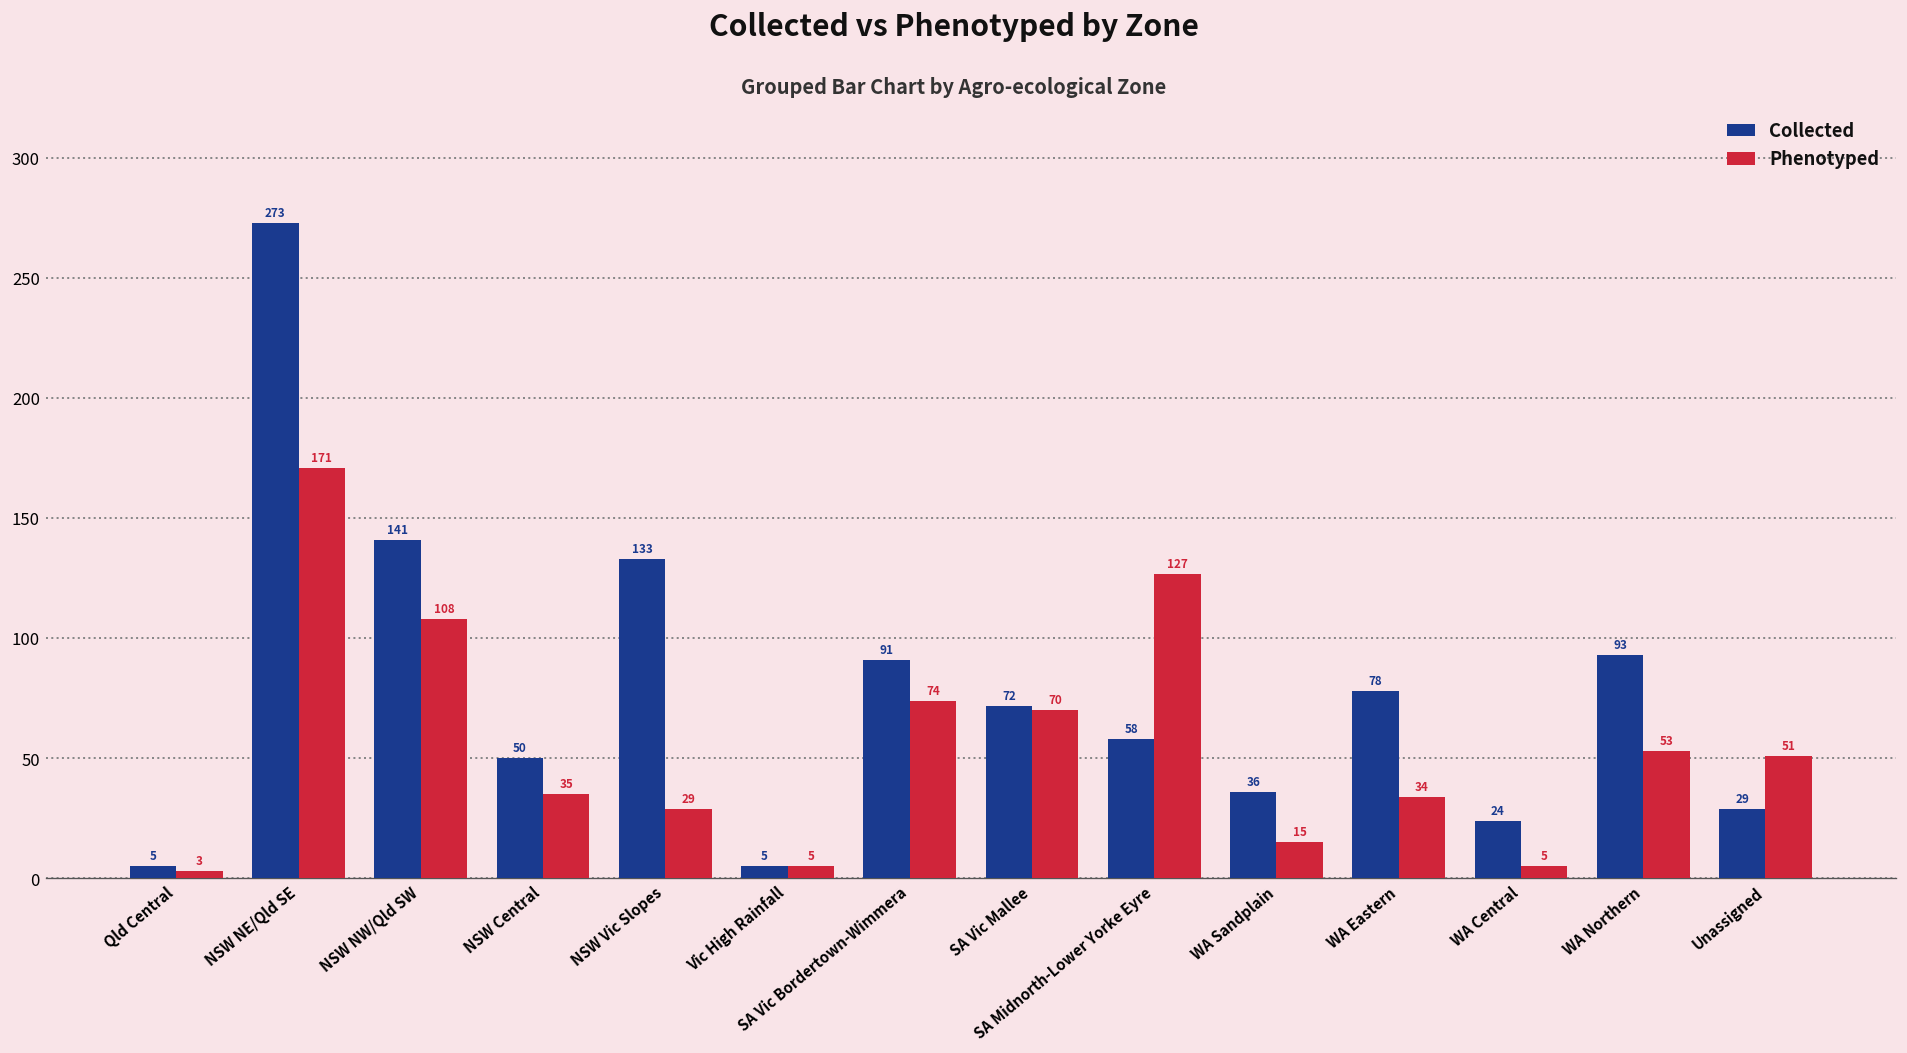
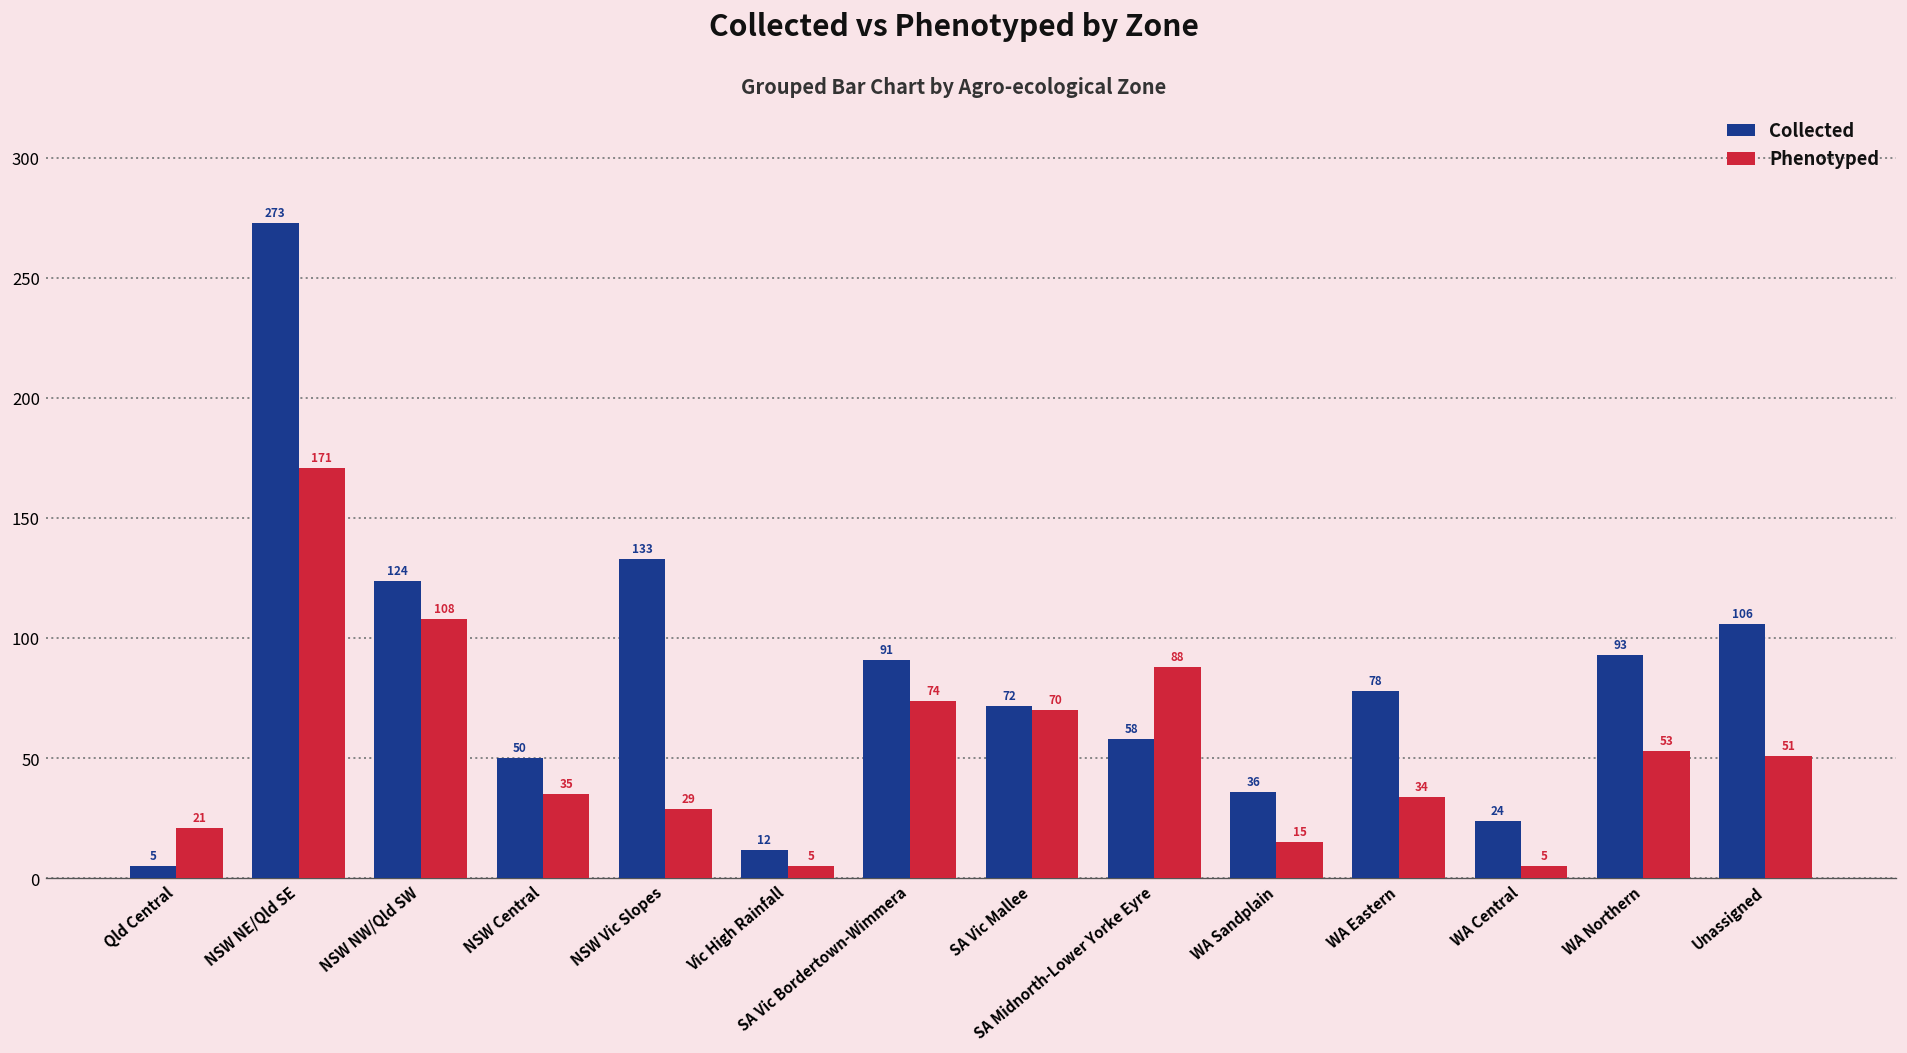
Phenotyped, Qld Central: 3 -> 21
Collected, NSW NW/Qld SW: 141 -> 124
Collected, Vic High Rainfall: 5 -> 12
Phenotyped, SA Midnorth-Lower Yorke Eyre: 127 -> 88
Collected, Unassigned: 29 -> 106
